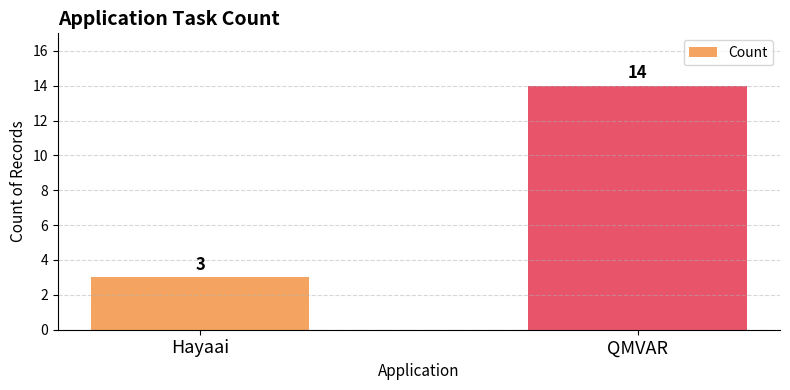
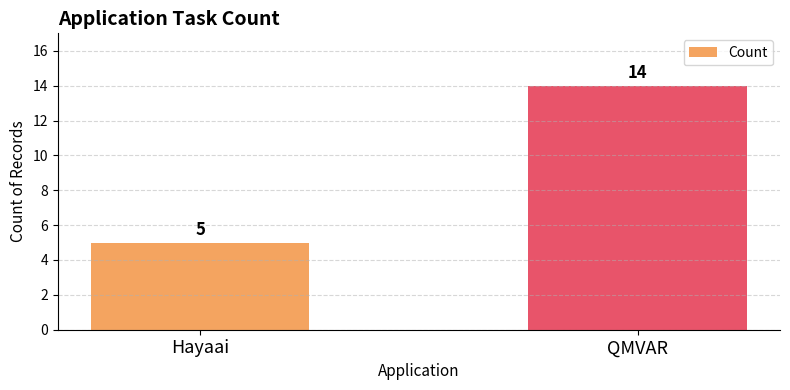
Hayaai: 3 -> 5
